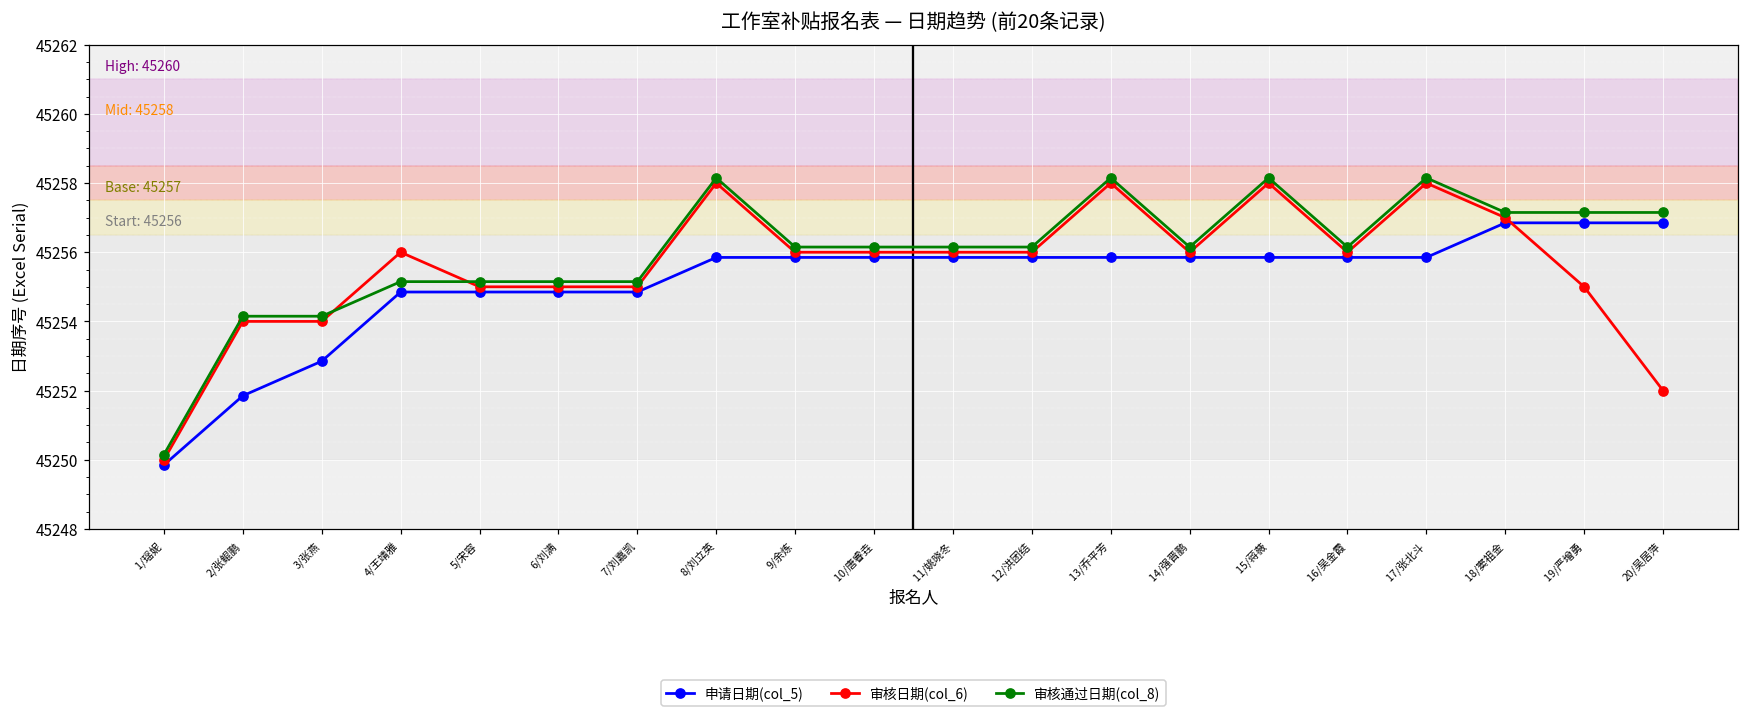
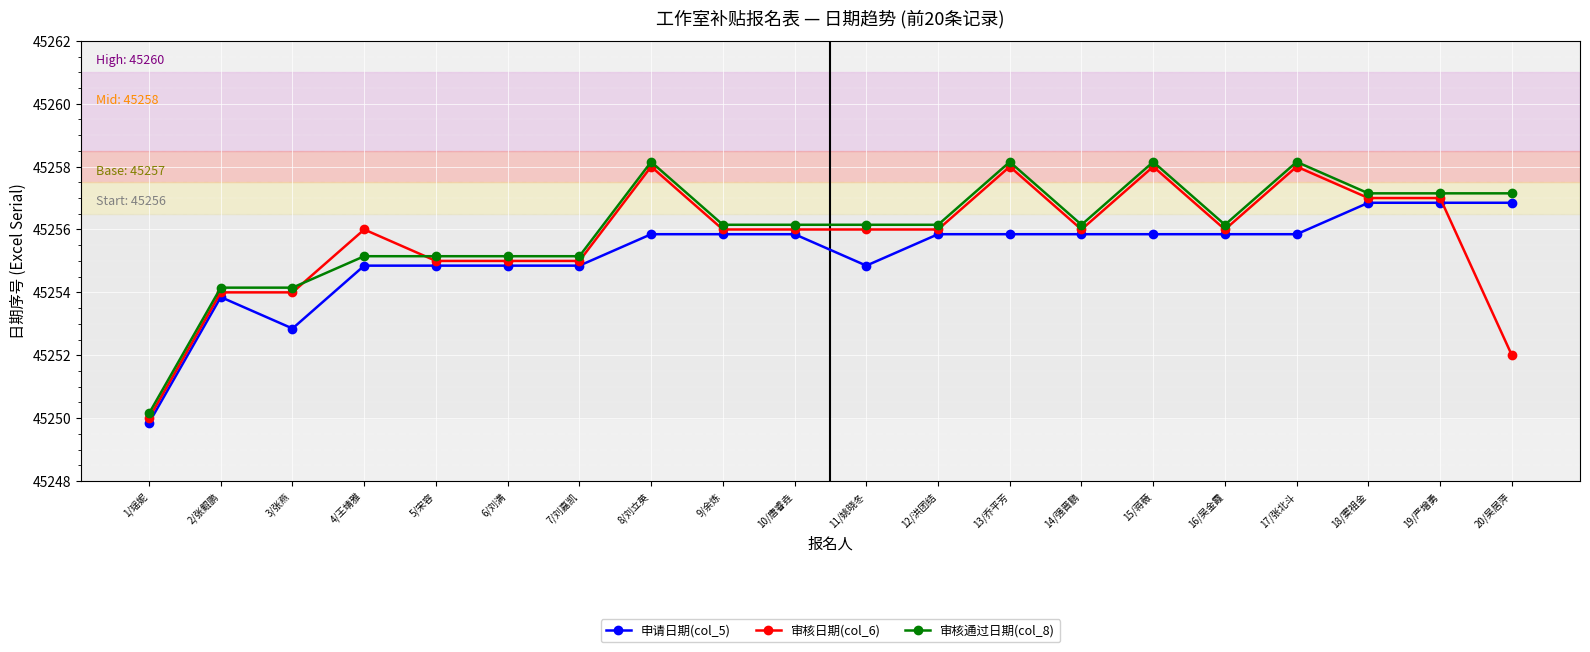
申请日期(col_5), 2/张鲲鹏: 45251.9 -> 45253.9
申请日期(col_5), 11/姚晓冬: 45255.9 -> 45254.9
审核日期(col_6), 19/严增勇: 45255 -> 45257
